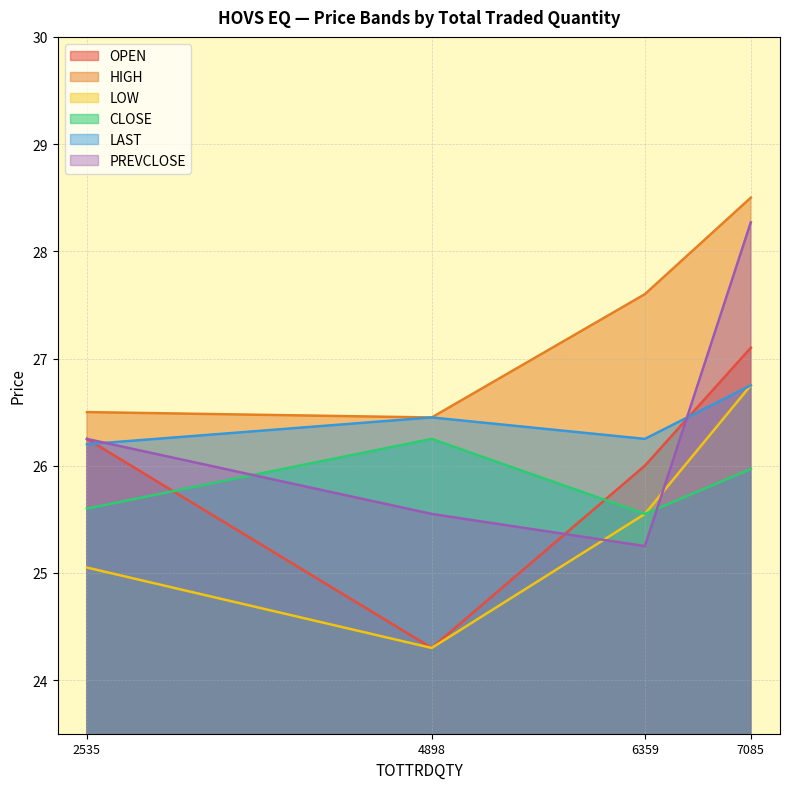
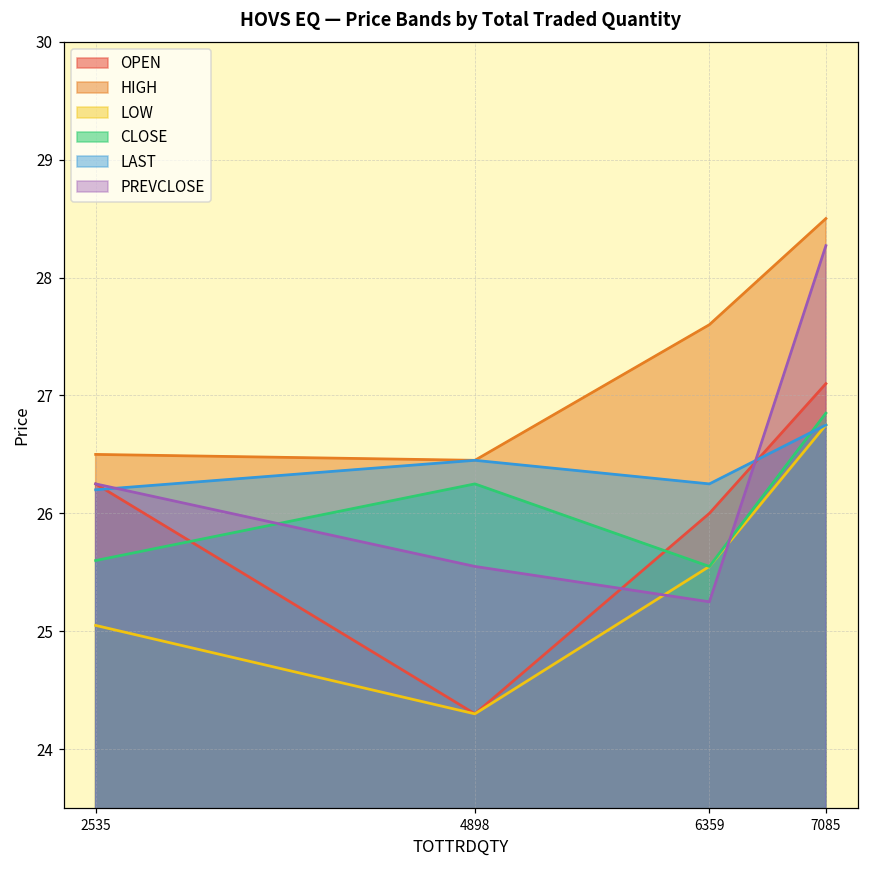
CLOSE, 7085: 25.97 -> 26.85
